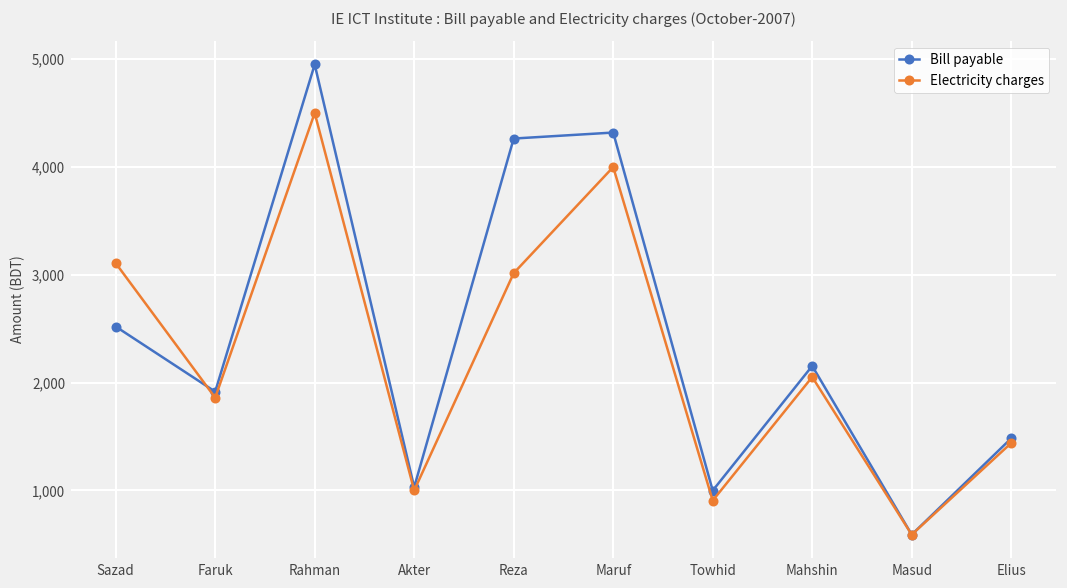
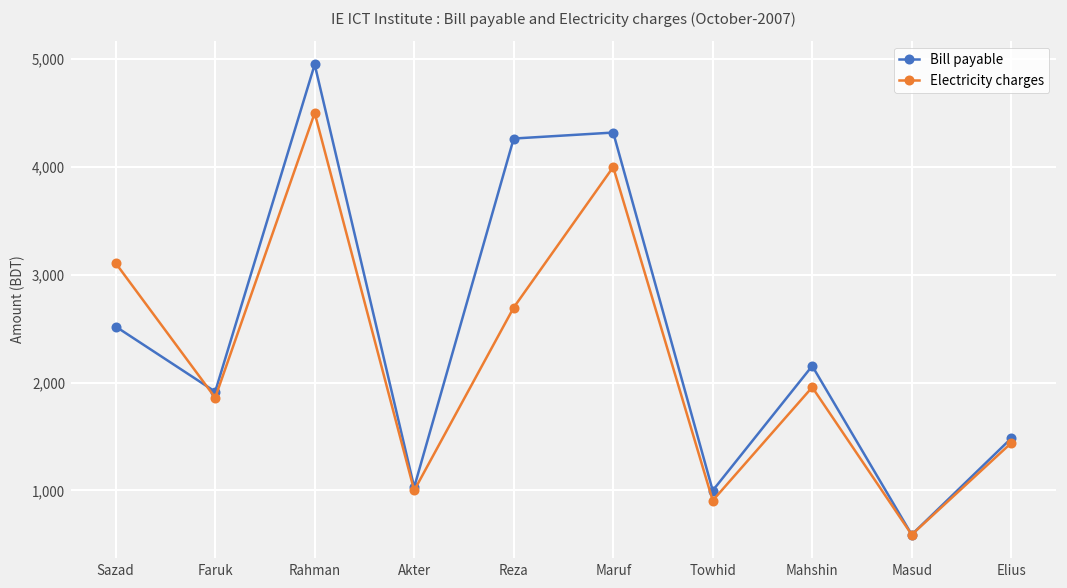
Electricity charges, Reza: 3,000 -> 2,700
Electricity charges, Mahshin: 2,100 -> 2,000
